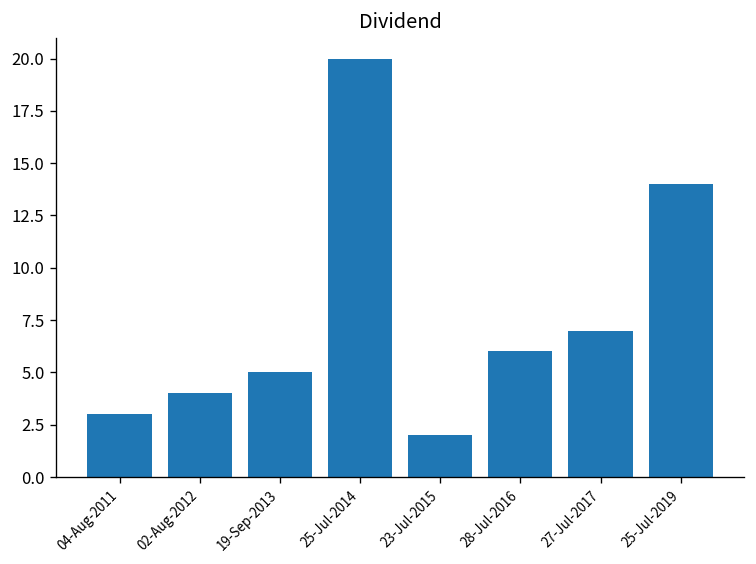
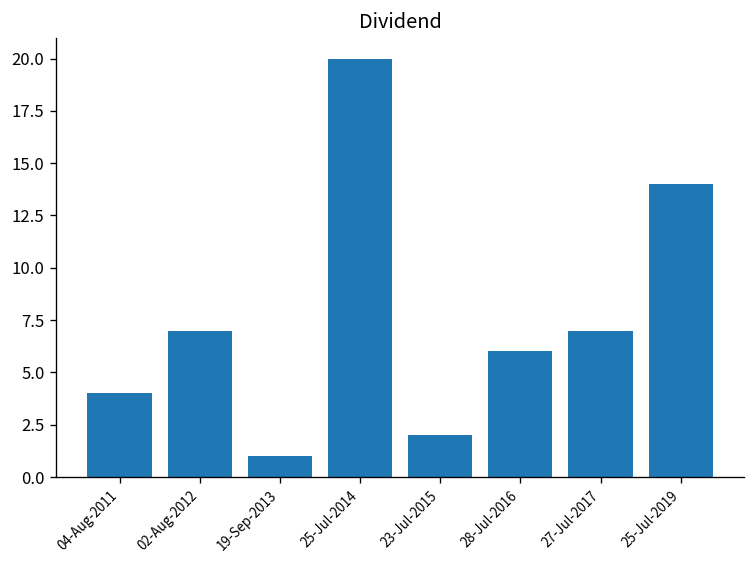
04-Aug-2011: 3 -> 4
02-Aug-2012: 4 -> 7
19-Sep-2013: 5 -> 1
